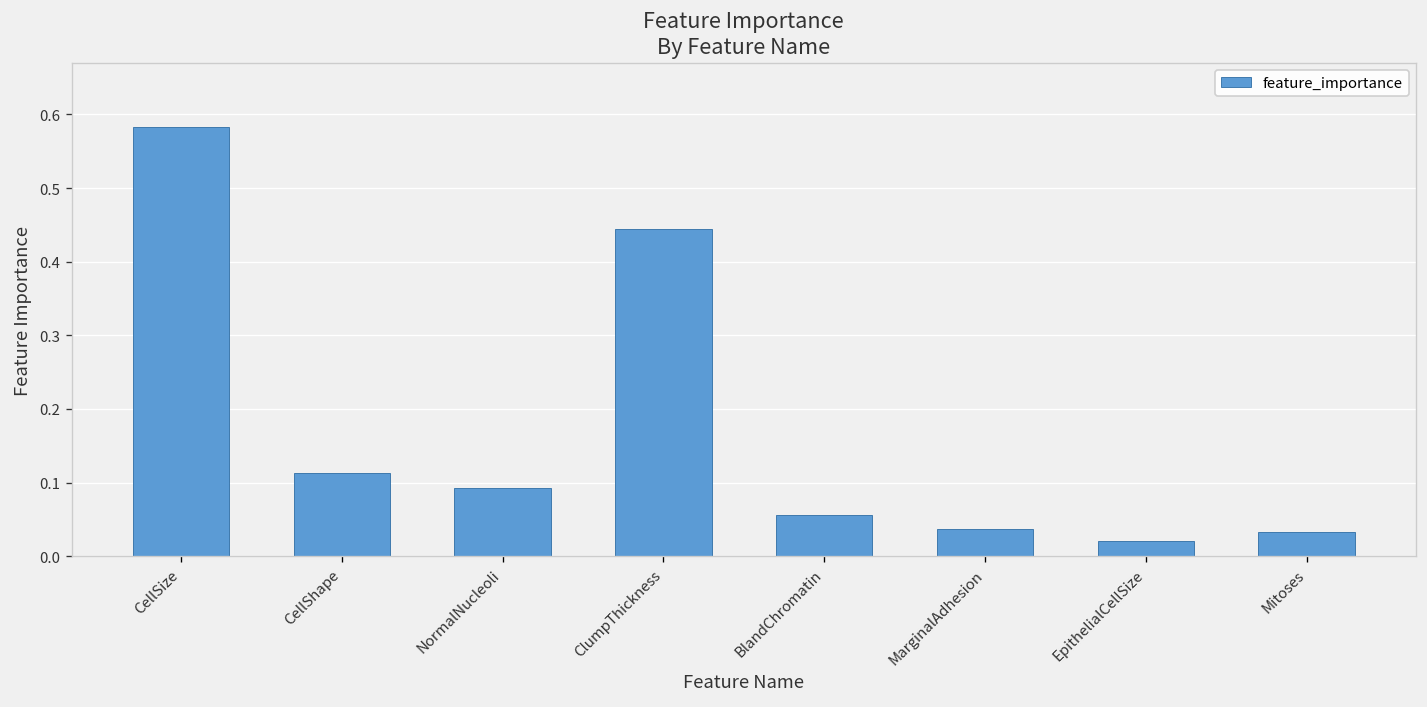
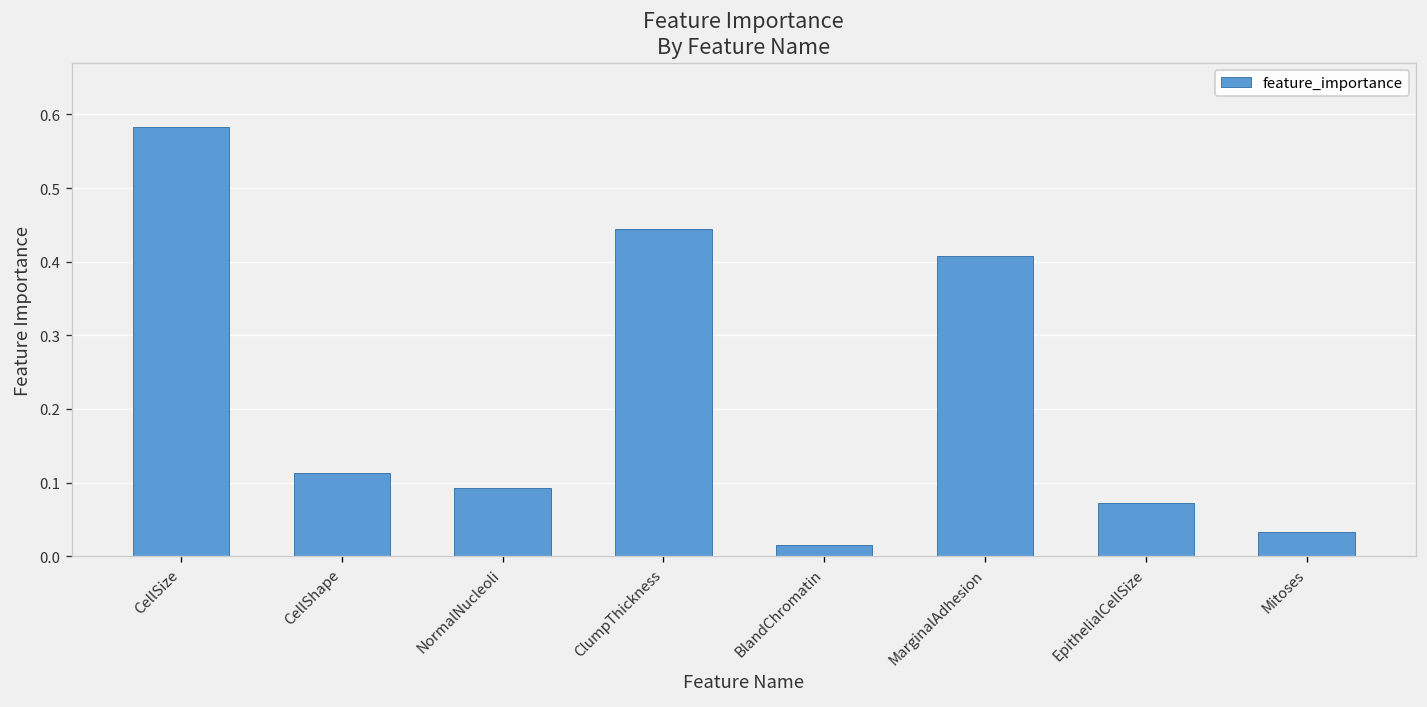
BlandChromatin: 0.06 -> 0.01
MarginalAdhesion: 0.04 -> 0.41
EpithelialCellSize: 0.02 -> 0.07
